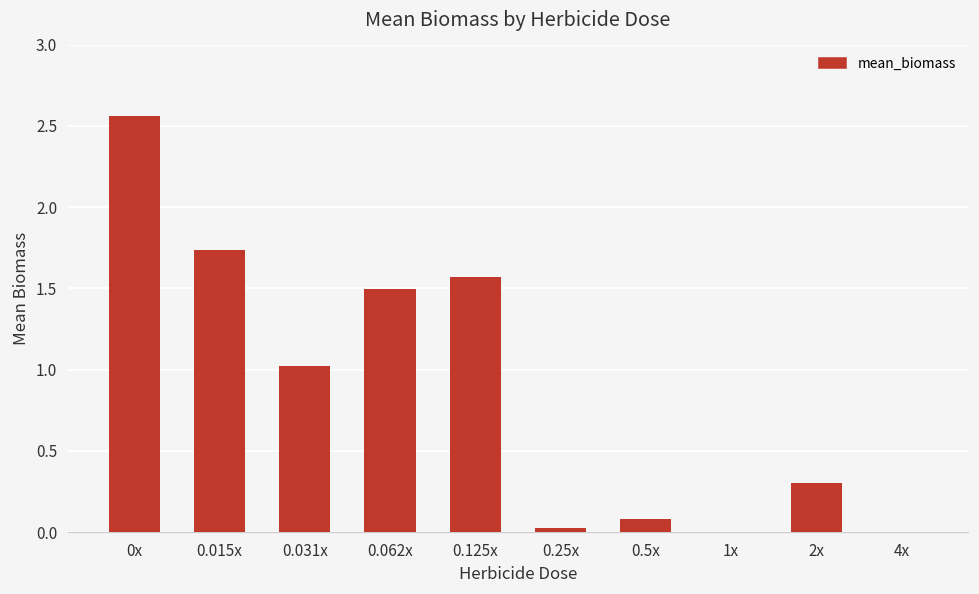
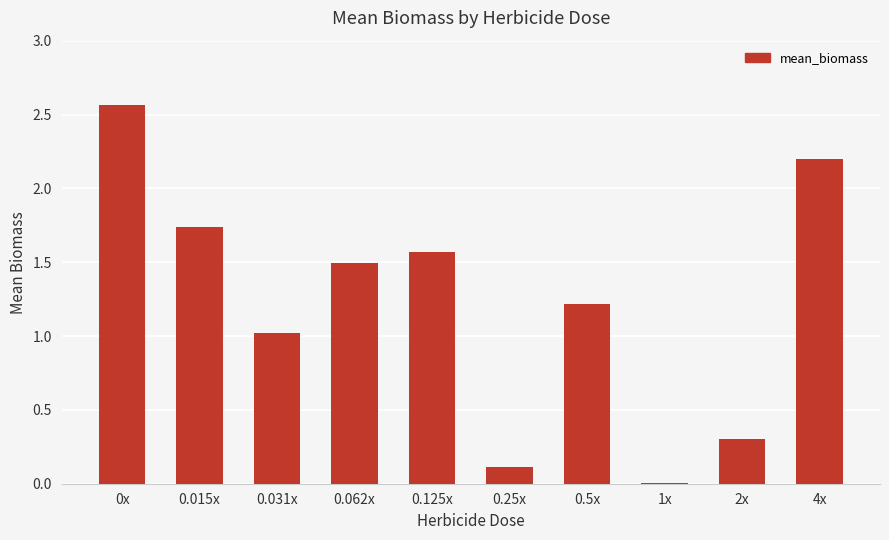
0.25x: 0.03 -> 0.12
0.5x: 0.08 -> 1.22
4x: 0.0 -> 2.2
